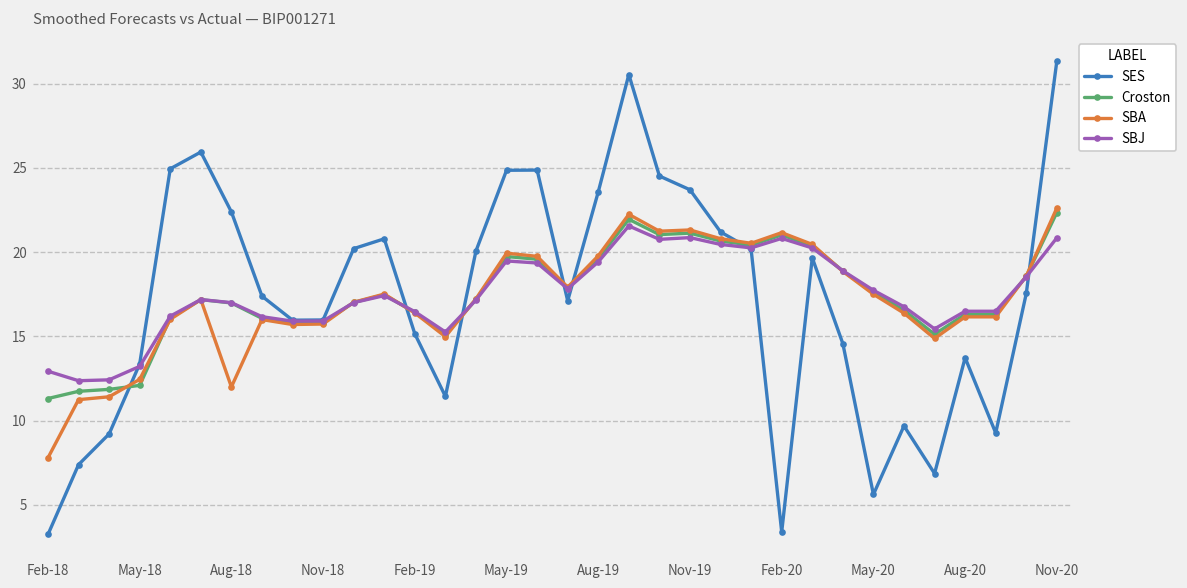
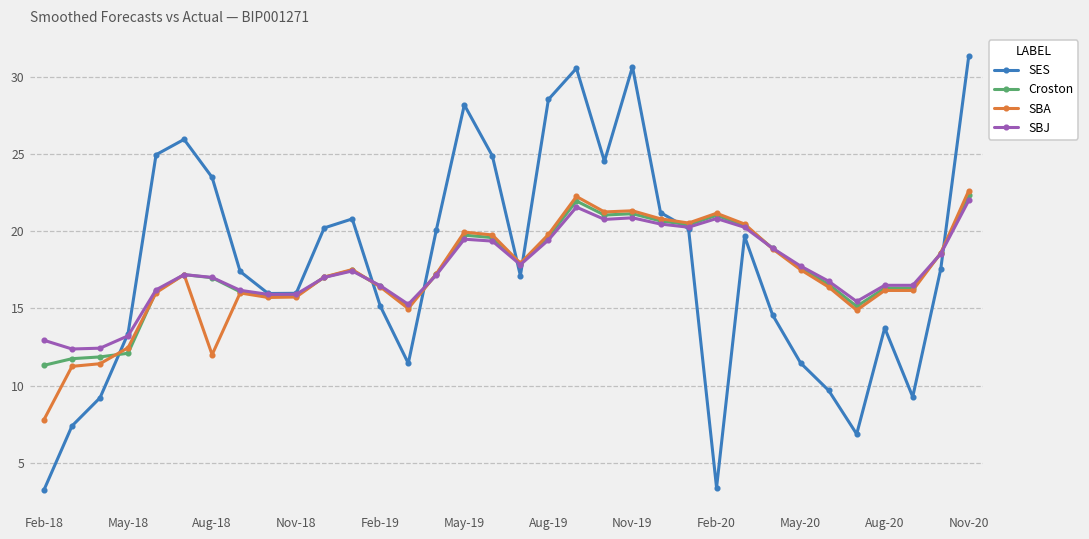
SES, Aug-18: 22.4 -> 23.5
SES, May-19: 24.9 -> 28.2
SES, Aug-19: 23.6 -> 28.5
SES, Nov-19: 23.7 -> 30.6
SES, May-20: 5.6 -> 11.5
SBJ, Nov-20: 20.8 -> 22.0
